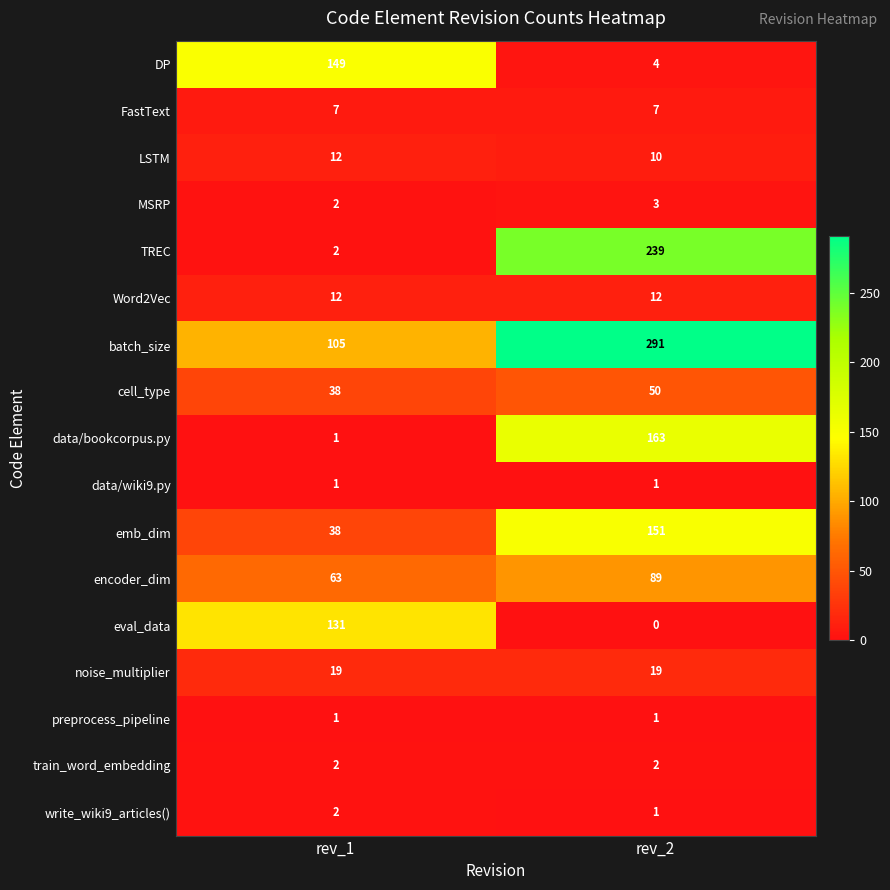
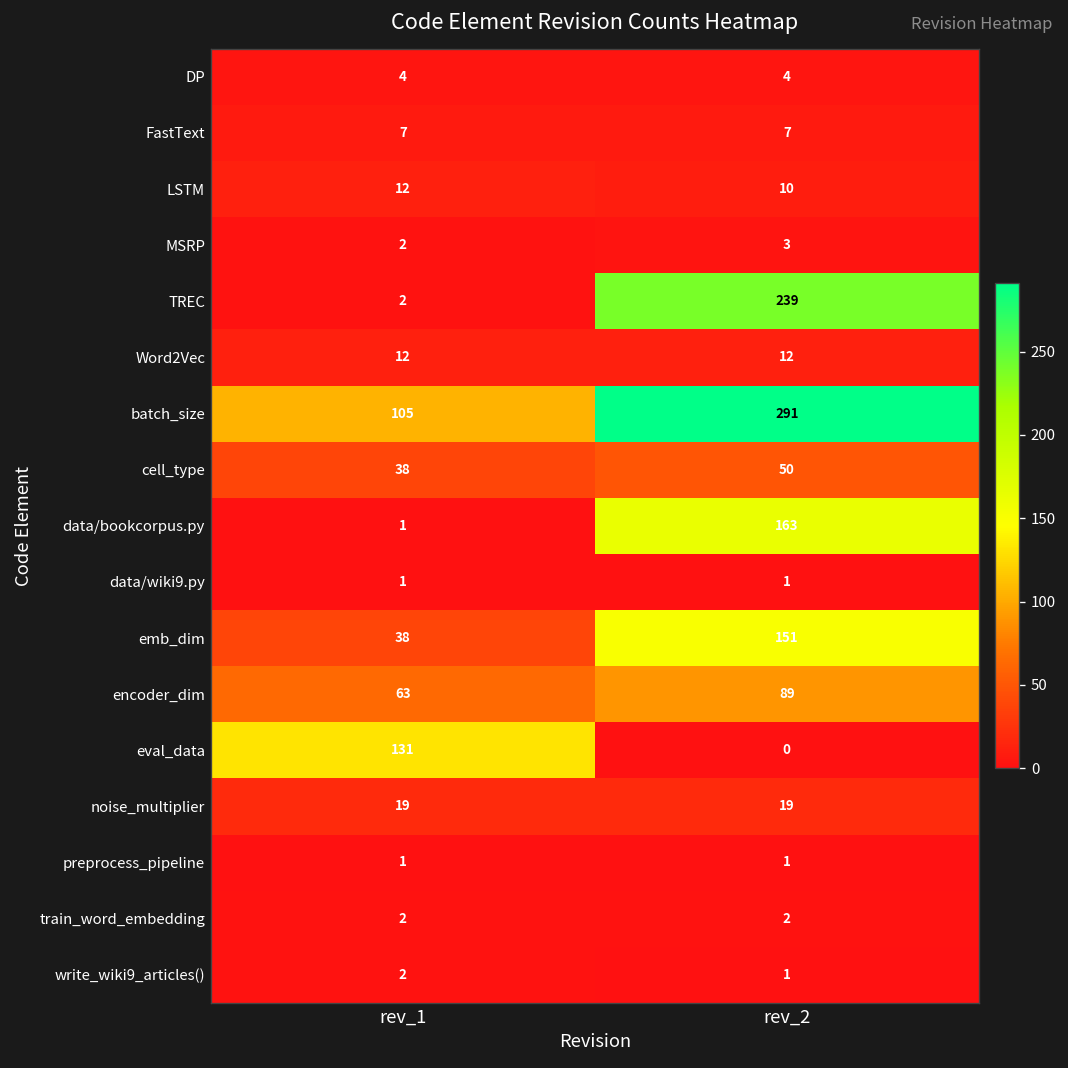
DP, rev_1: 149 -> 4
